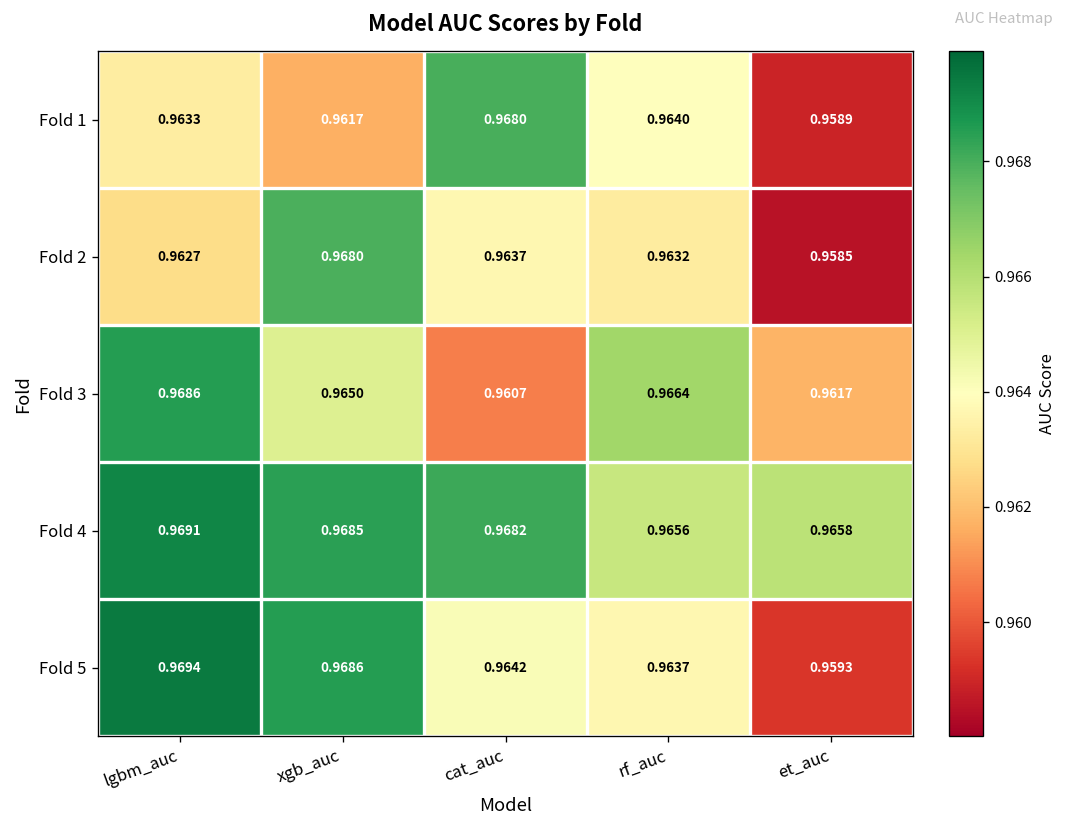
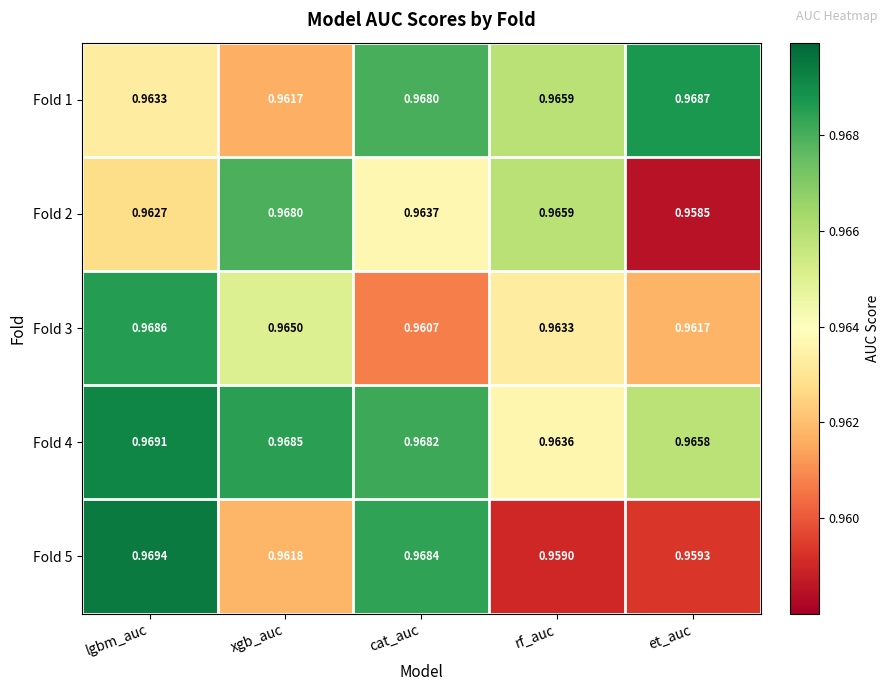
Fold 1, rf_auc: 0.9640 -> 0.9659
Fold 1, et_auc: 0.9589 -> 0.9687
Fold 2, rf_auc: 0.9632 -> 0.9659
Fold 3, rf_auc: 0.9664 -> 0.9633
Fold 4, rf_auc: 0.9656 -> 0.9636
Fold 5, xgb_auc: 0.9686 -> 0.9618
Fold 5, cat_auc: 0.9642 -> 0.9684
Fold 5, rf_auc: 0.9637 -> 0.9590
